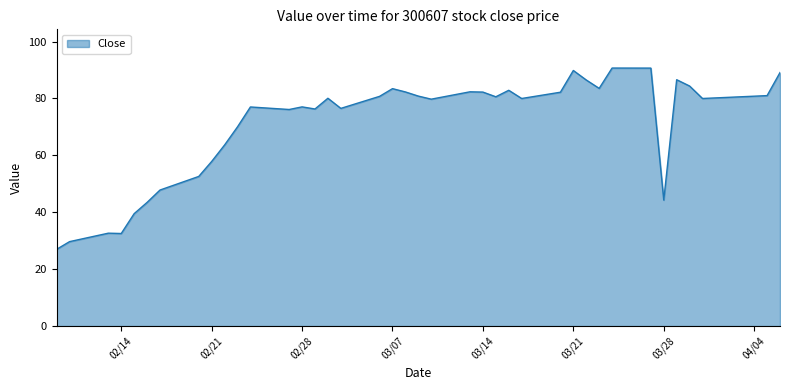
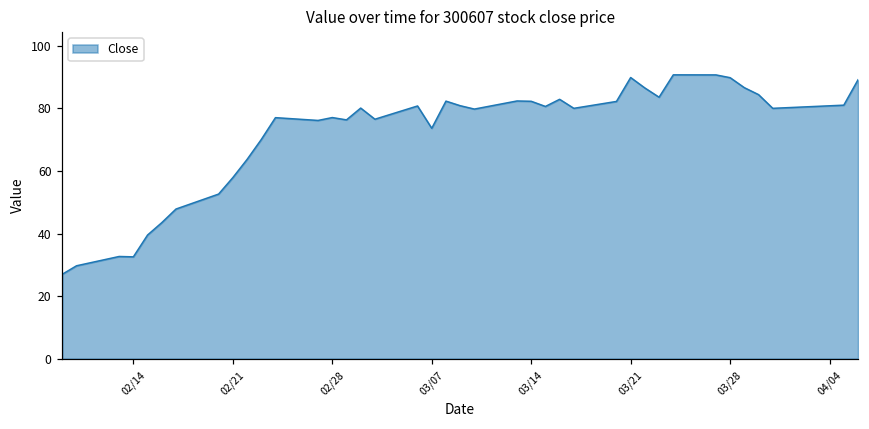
03/07: 83 -> 74
03/28: 44 -> 90
